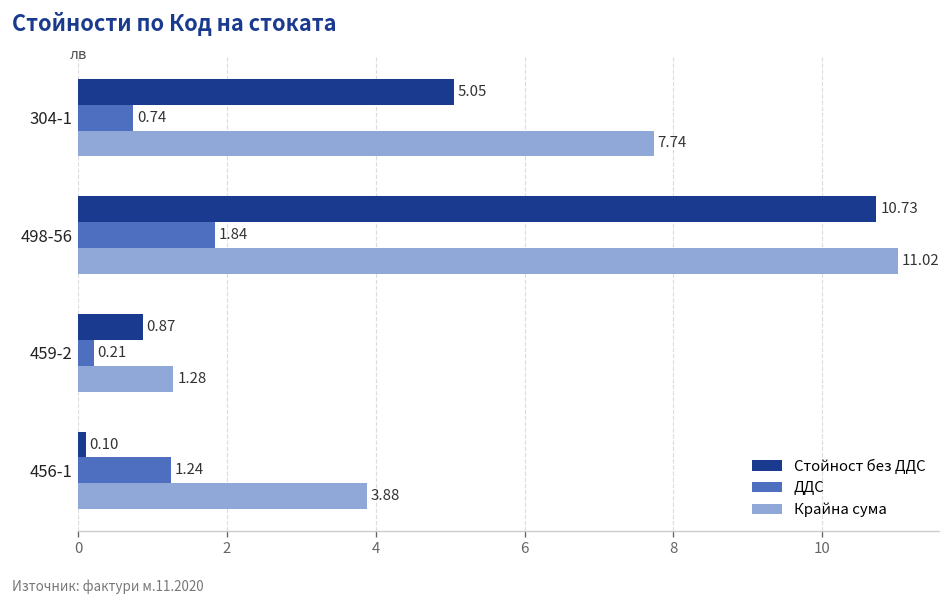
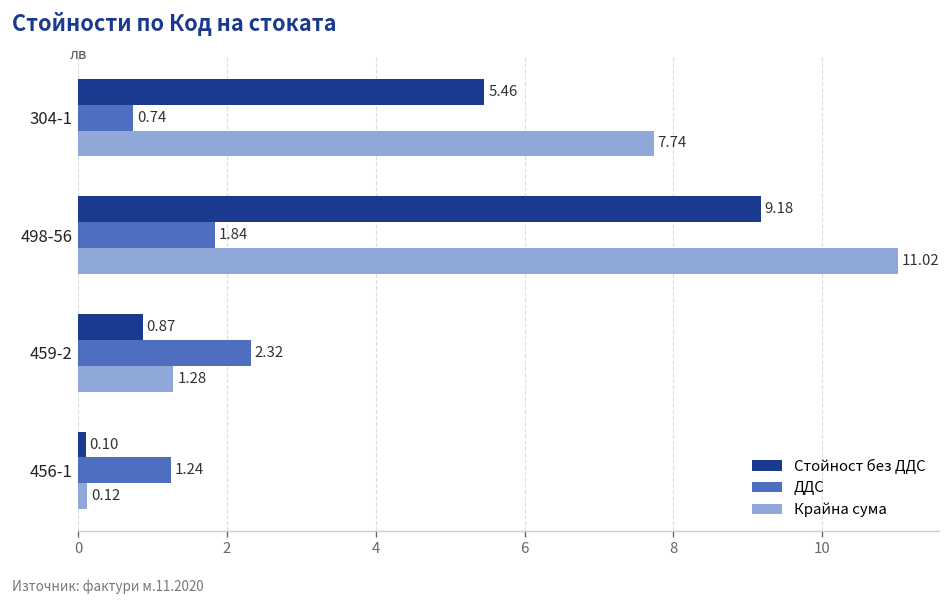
Стойност без ДДС, 304-1: 5.05 -> 5.46
Стойност без ДДС, 498-56: 10.73 -> 9.18
ДДС, 459-2: 0.21 -> 2.32
Крайна сума, 456-1: 3.88 -> 0.12
